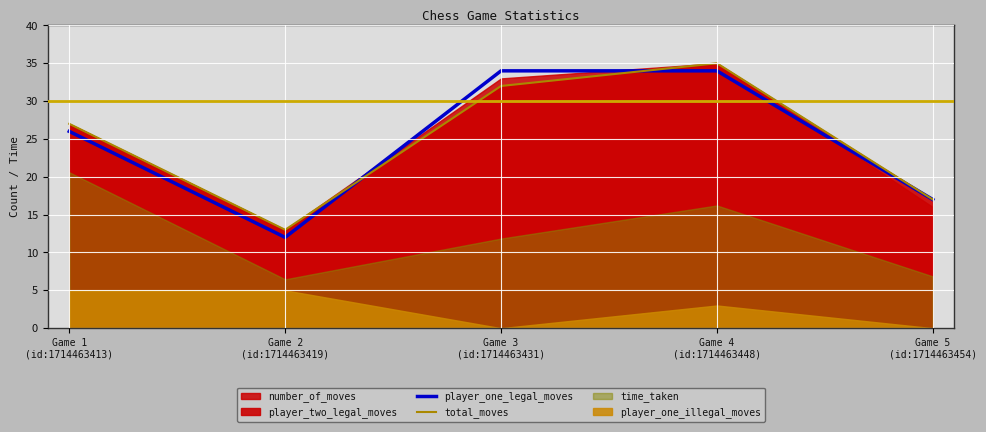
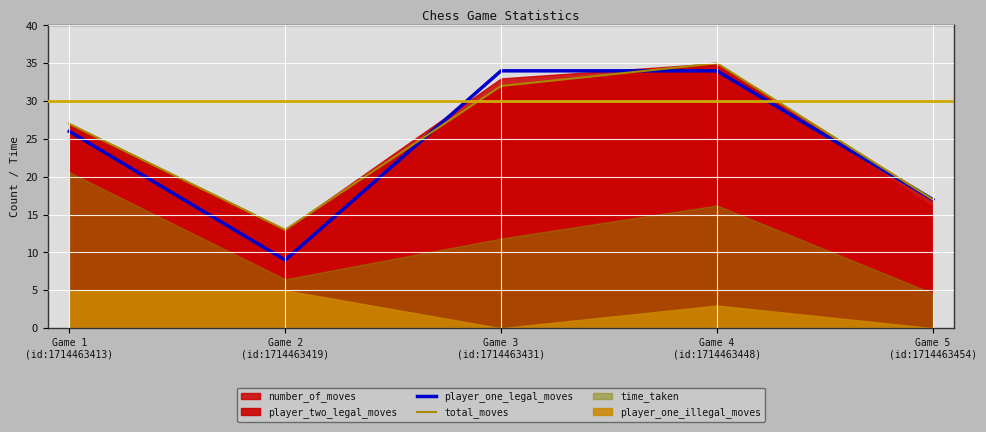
player_one_legal_moves, Game 2 (id:1714463419): 12 -> 9
time_taken, Game 5 (id:1714463454): 7 -> 5
